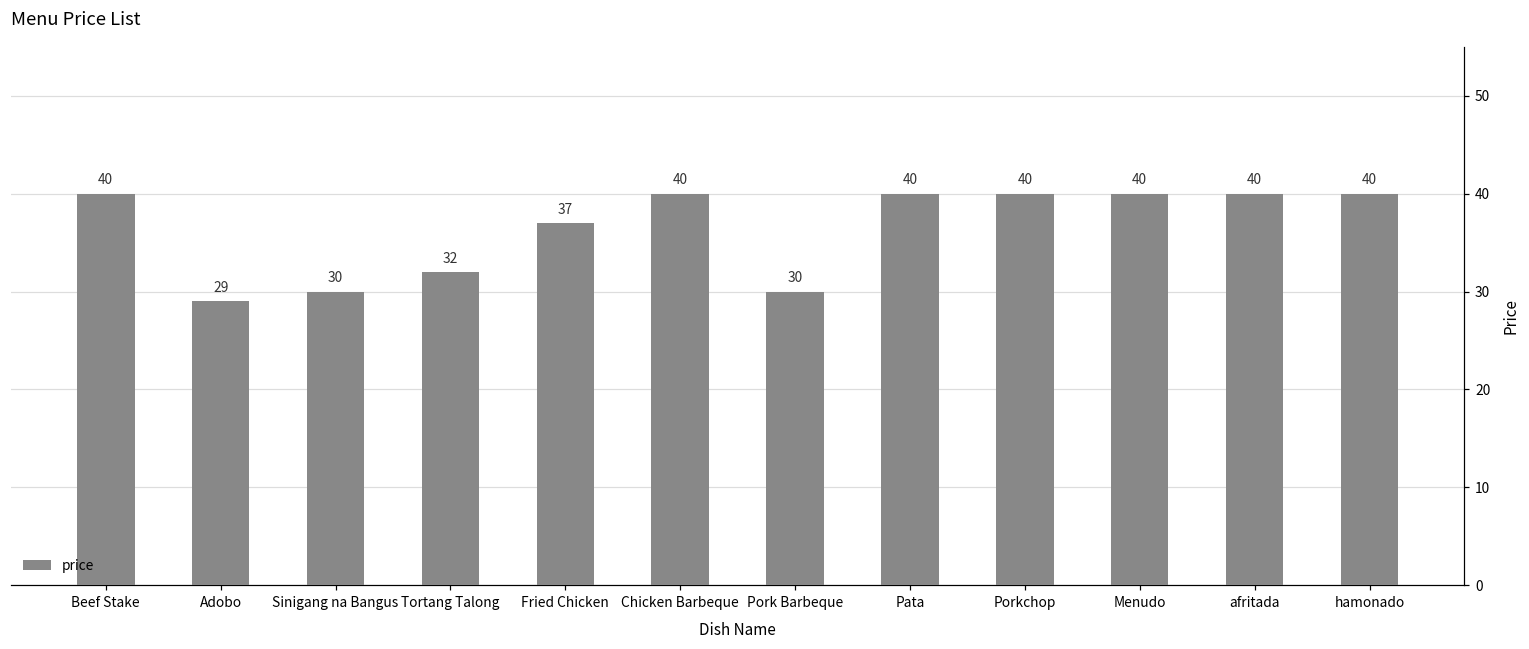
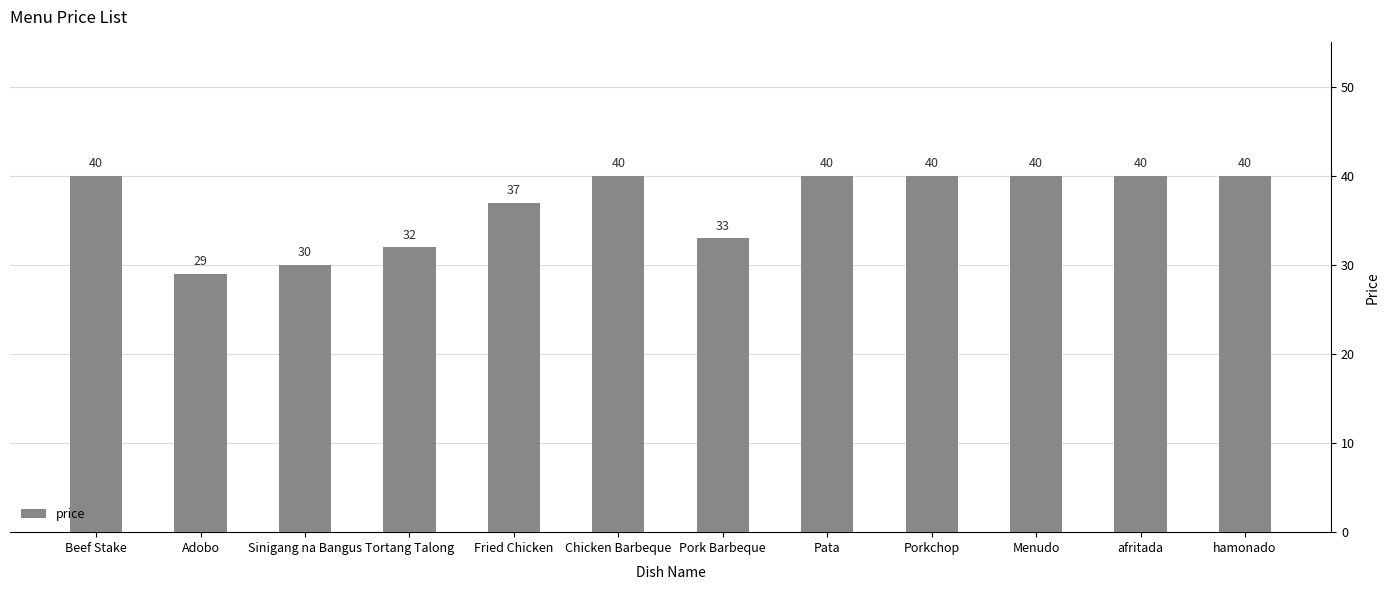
Pork Barbeque: 30 -> 33
